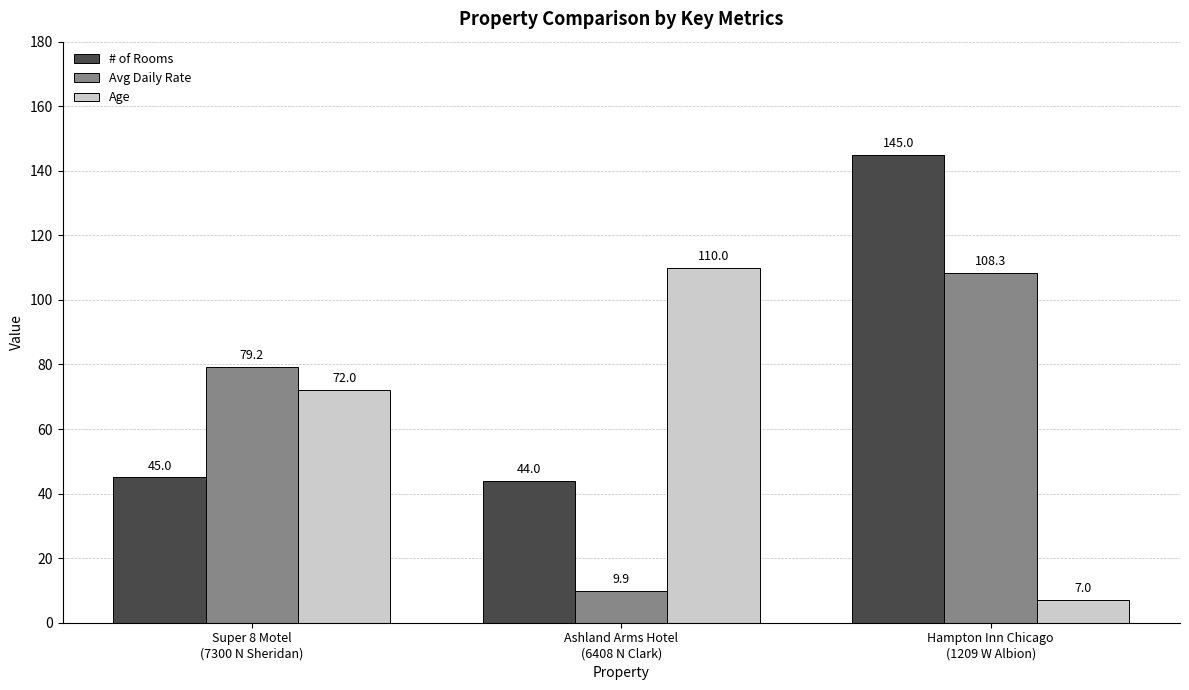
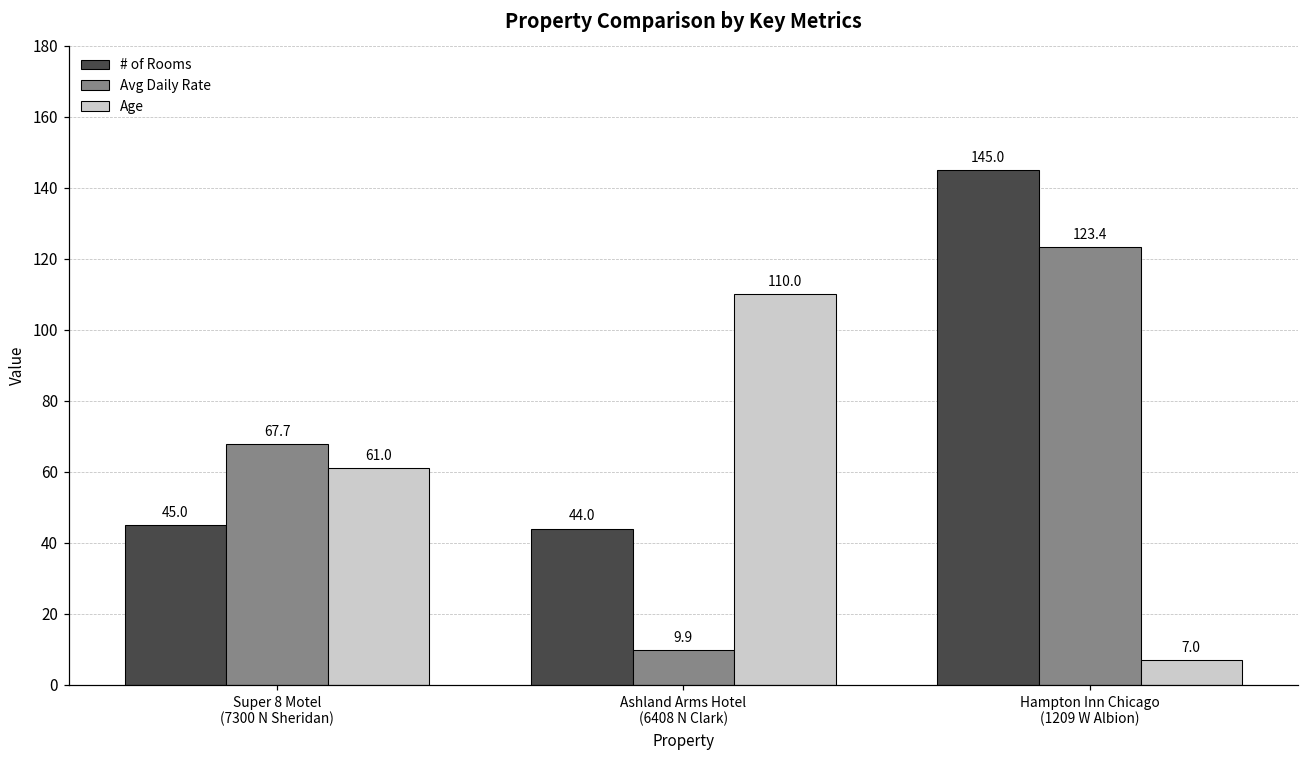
Avg Daily Rate, Super 8 Motel (7300 N Sheridan): 79.2 -> 67.7
Age, Super 8 Motel (7300 N Sheridan): 72.0 -> 61.0
Avg Daily Rate, Hampton Inn Chicago (1209 W Albion): 108.3 -> 123.4
